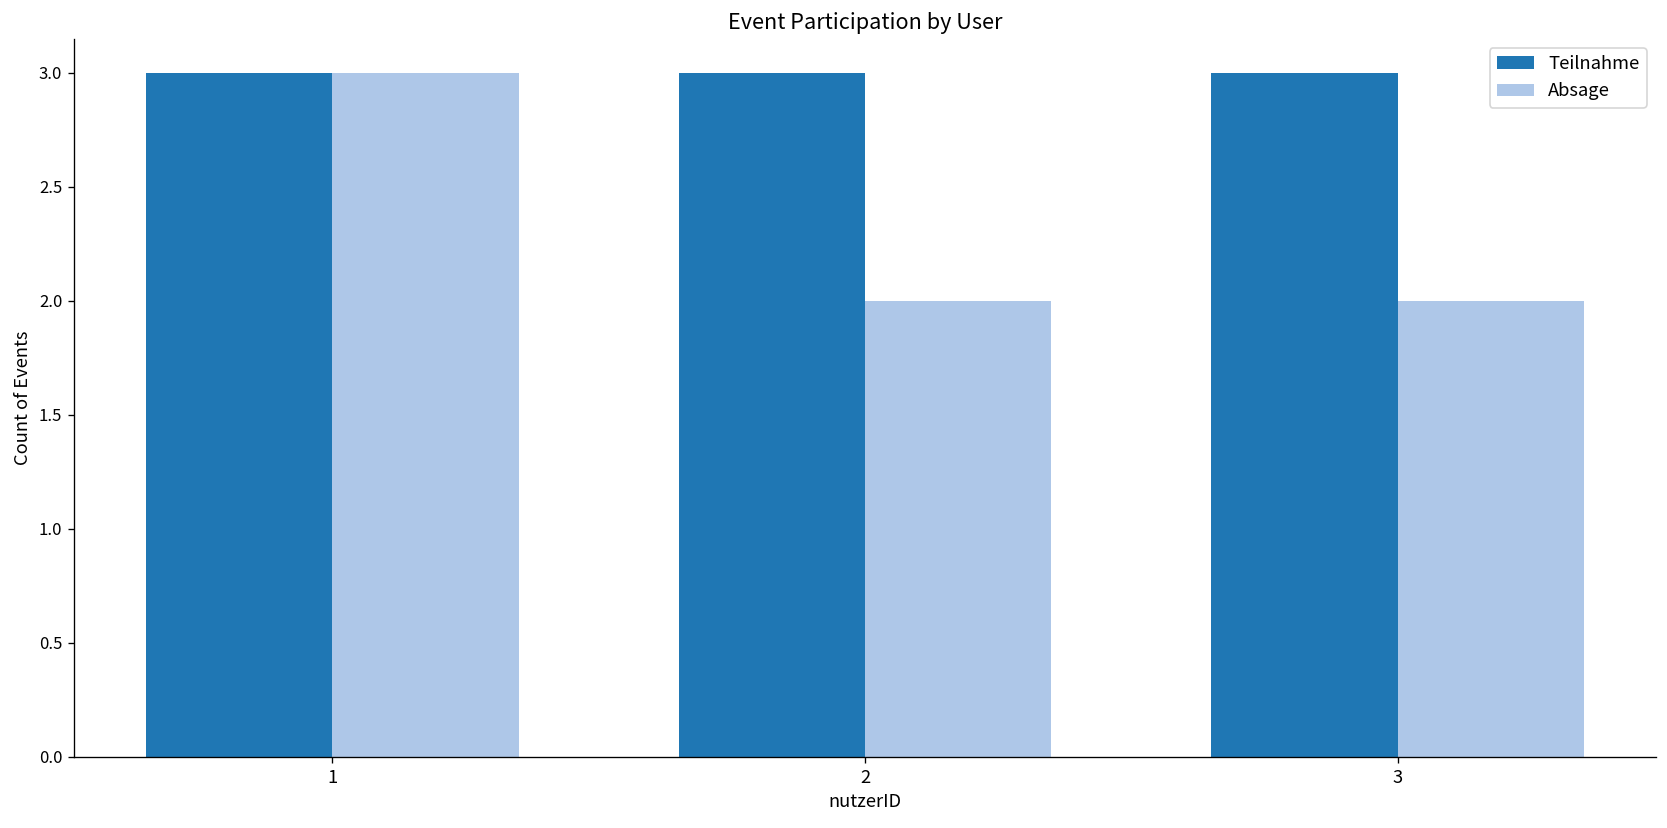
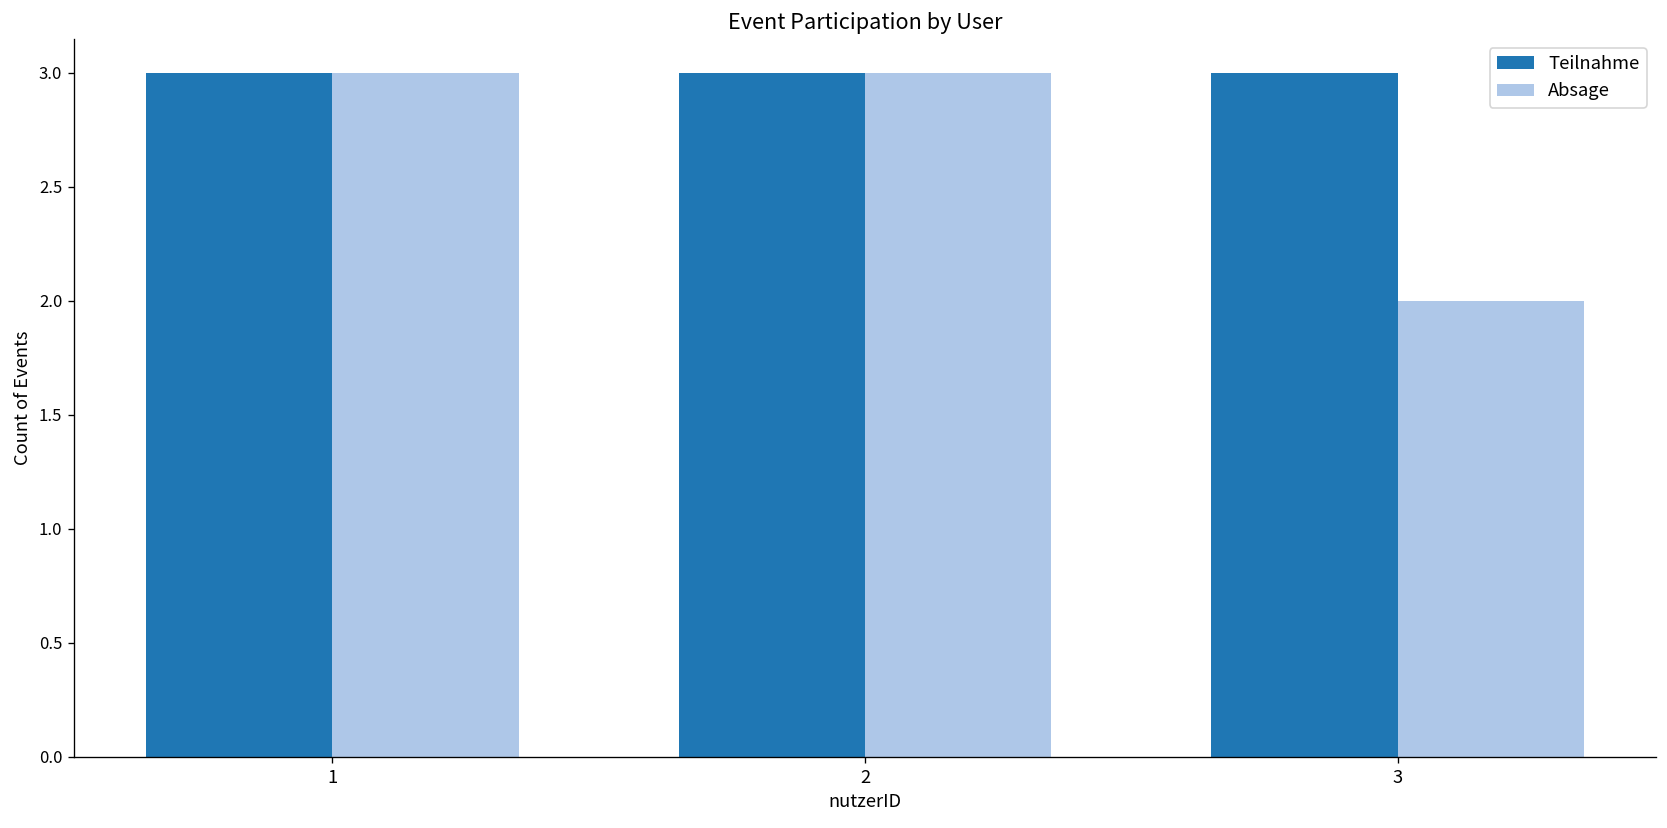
Absage, 2: 2 -> 3
